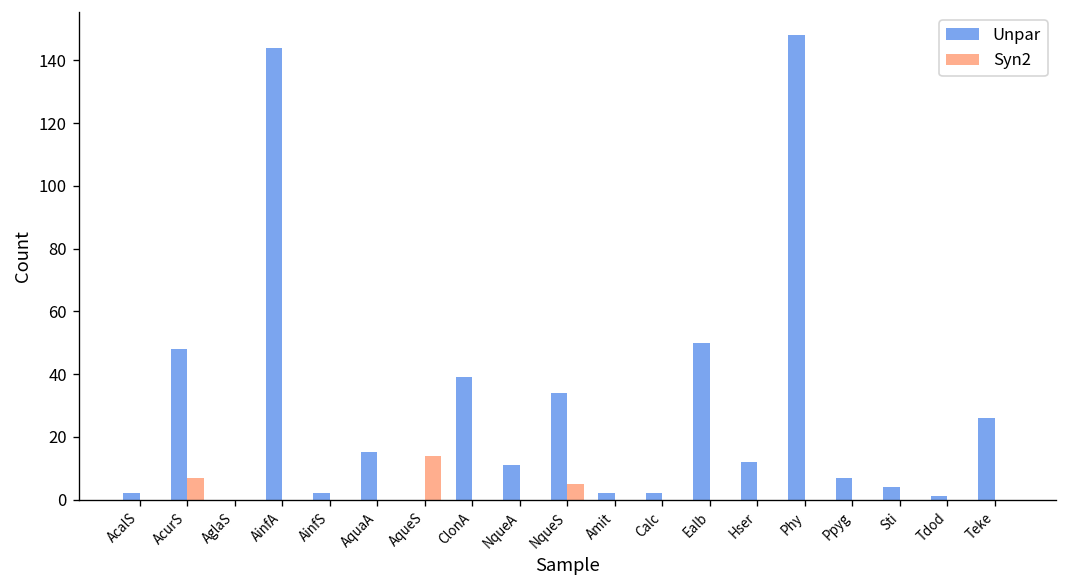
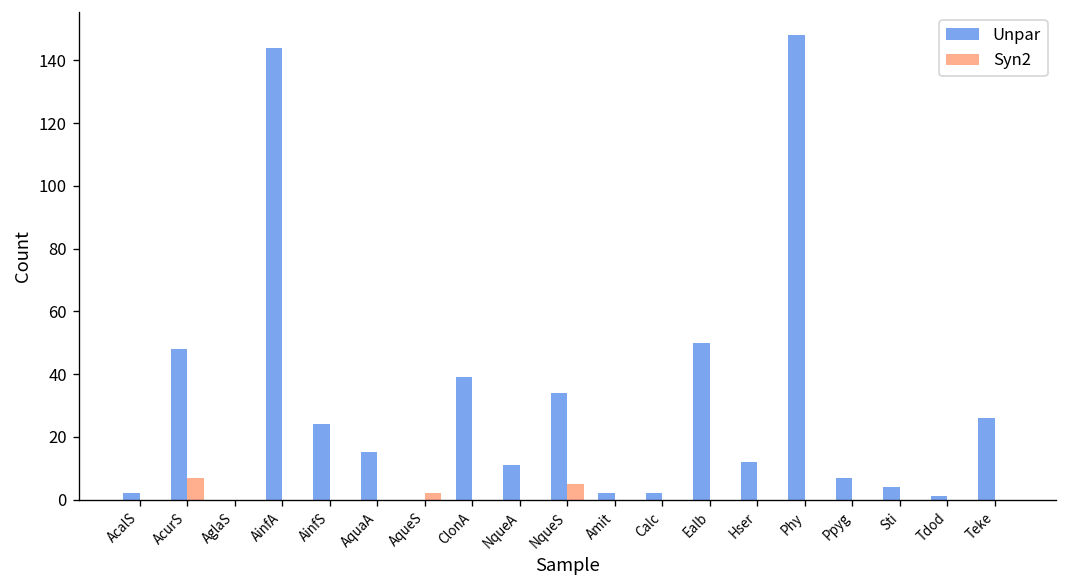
Unpar, AinfS: 2 -> 24
Syn2, AqueS: 14 -> 2
